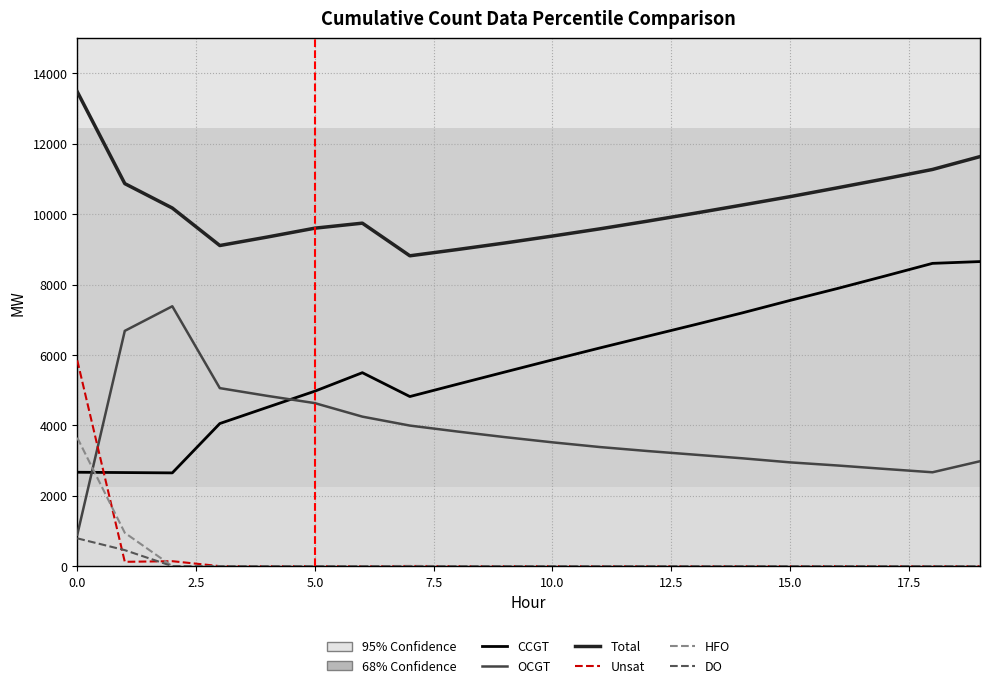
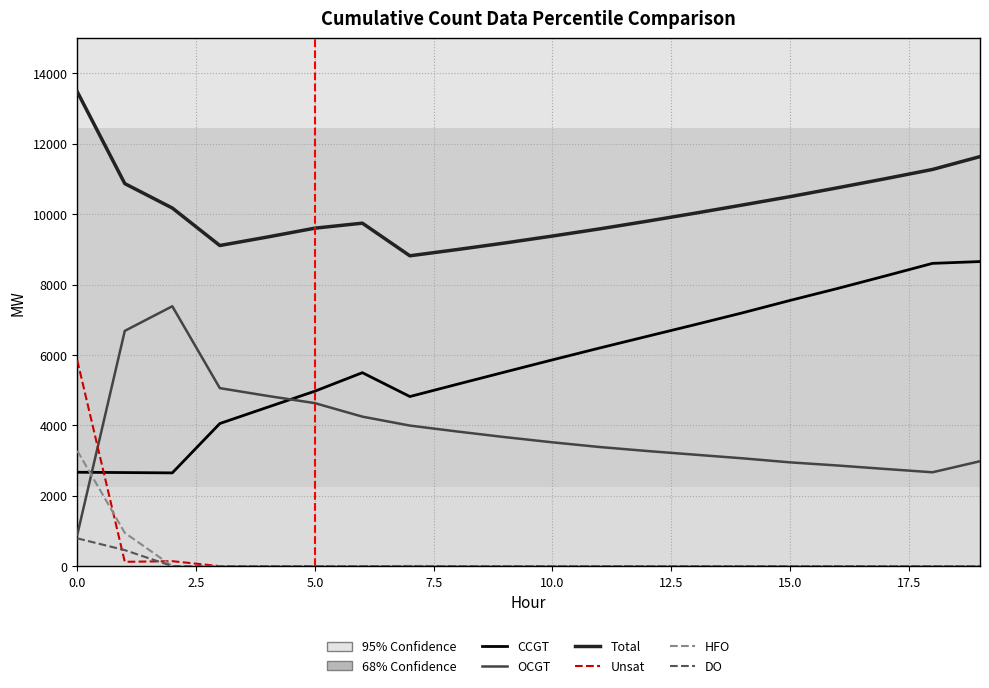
HFO, 0.0: 3700 -> 3300
